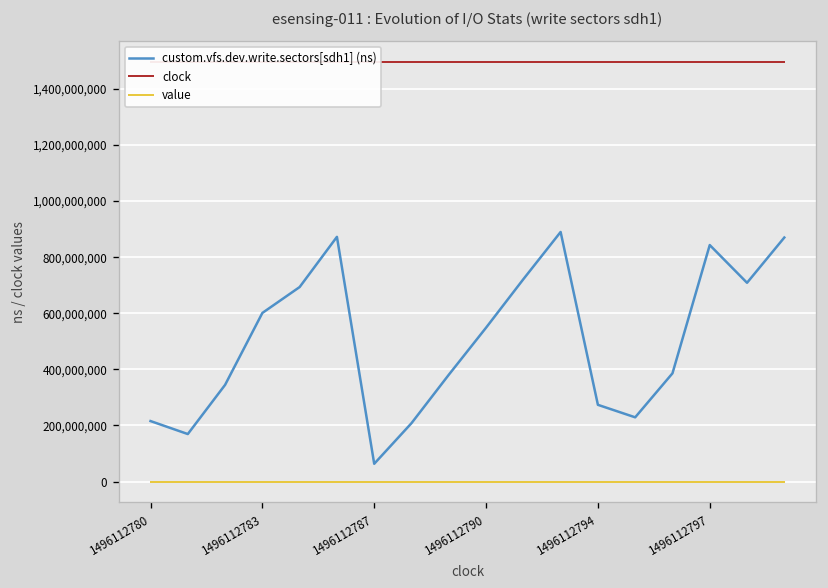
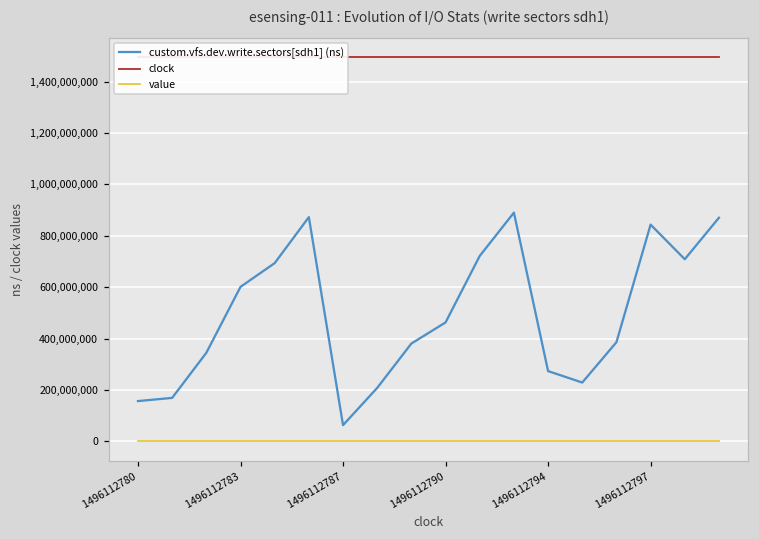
custom.vfs.dev.write.sectors[sdh1] (ns), 1496112780: 220,000,000 -> 160,000,000
custom.vfs.dev.write.sectors[sdh1] (ns), 1496112790: 550,000,000 -> 460,000,000
